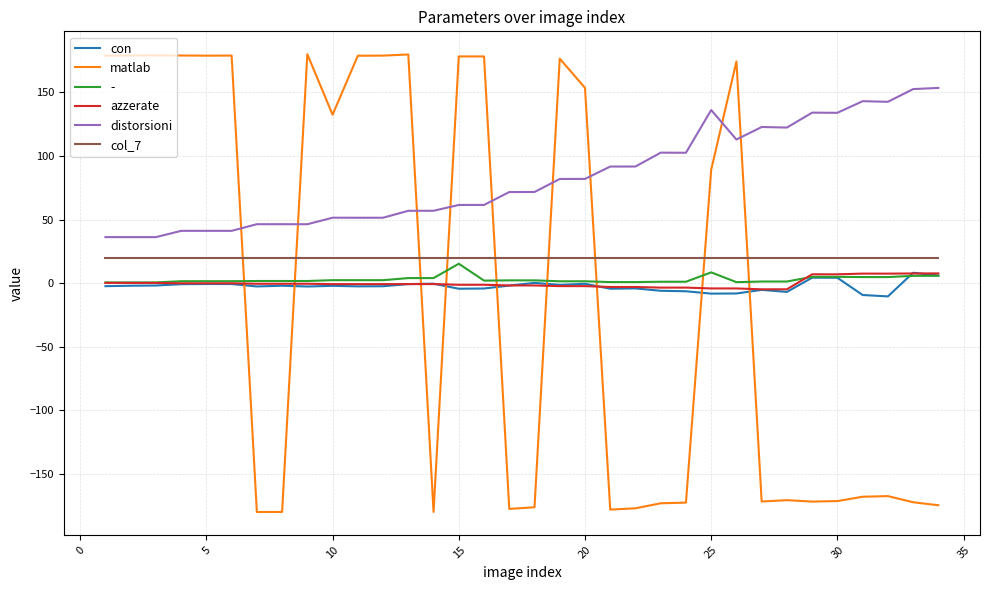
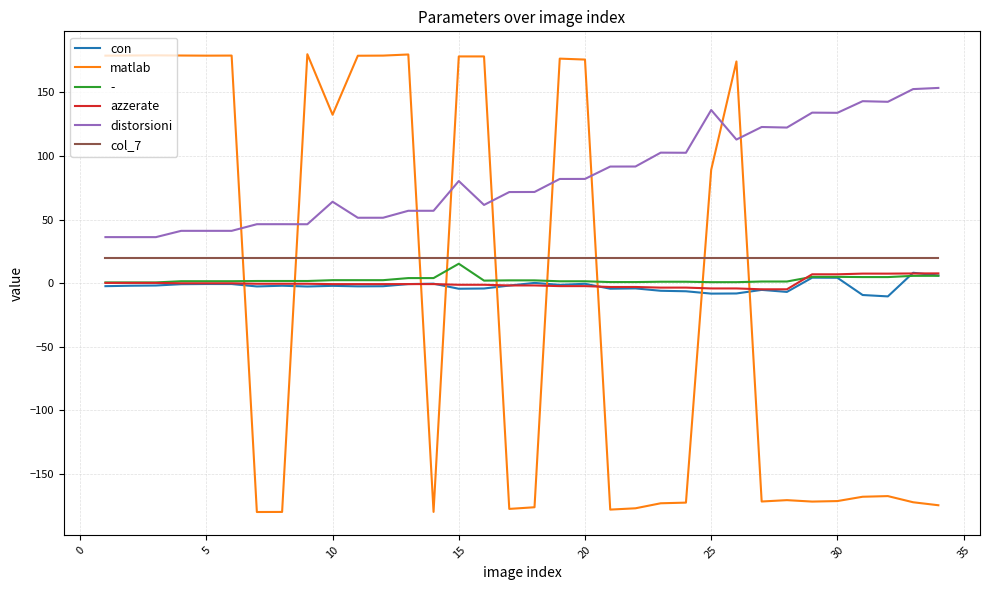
distorsioni, 10: 51 -> 64
distorsioni, 15: 61 -> 80
matlab, 20: 154 -> 176
-, 25: 8 -> 1
